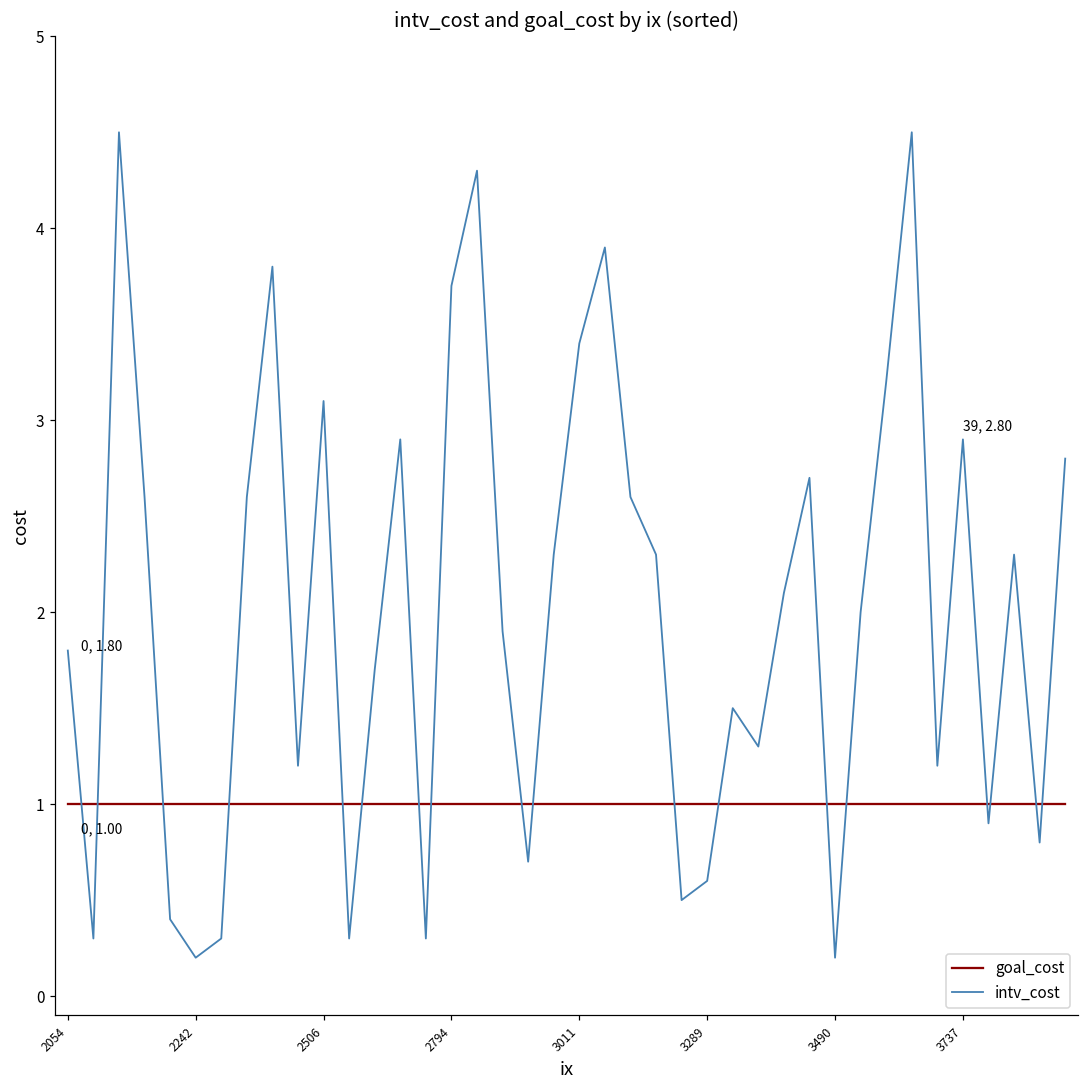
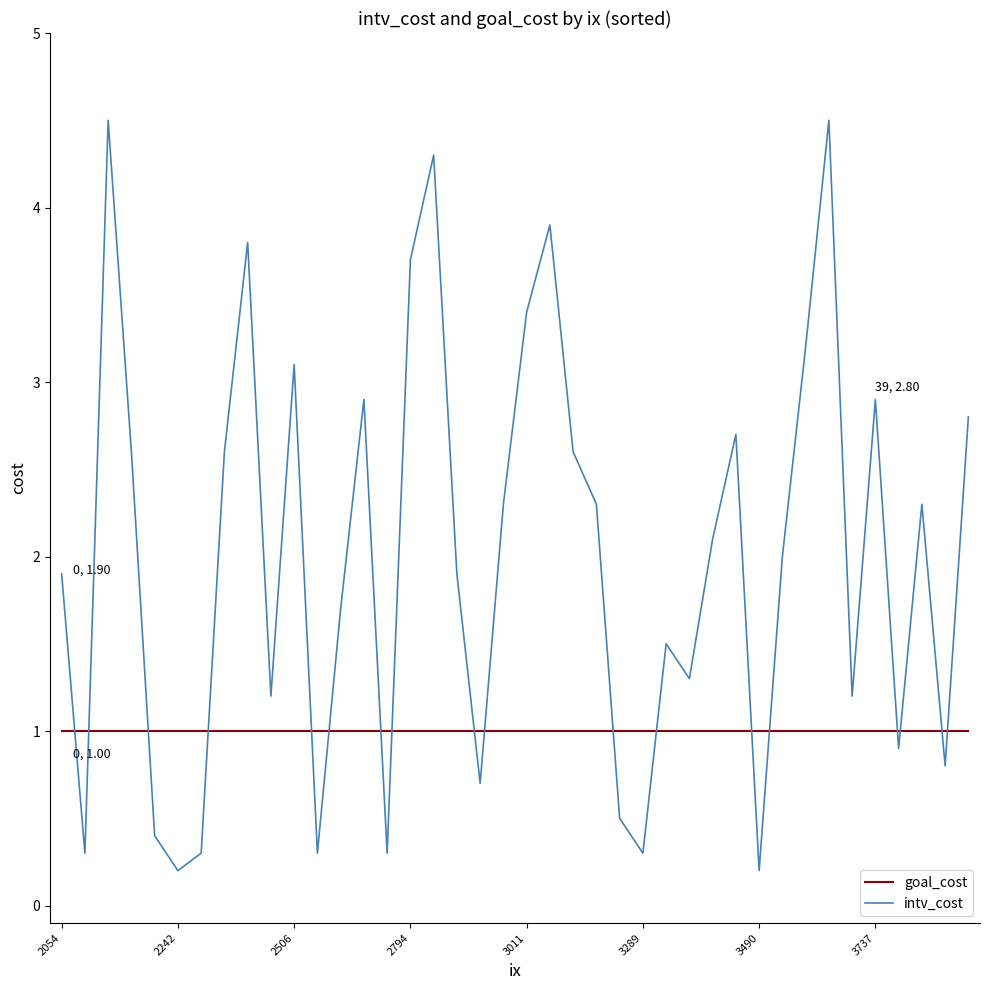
intv_cost, 2054: 1.80 -> 1.90
intv_cost, 3289: 0.6 -> 0.3
